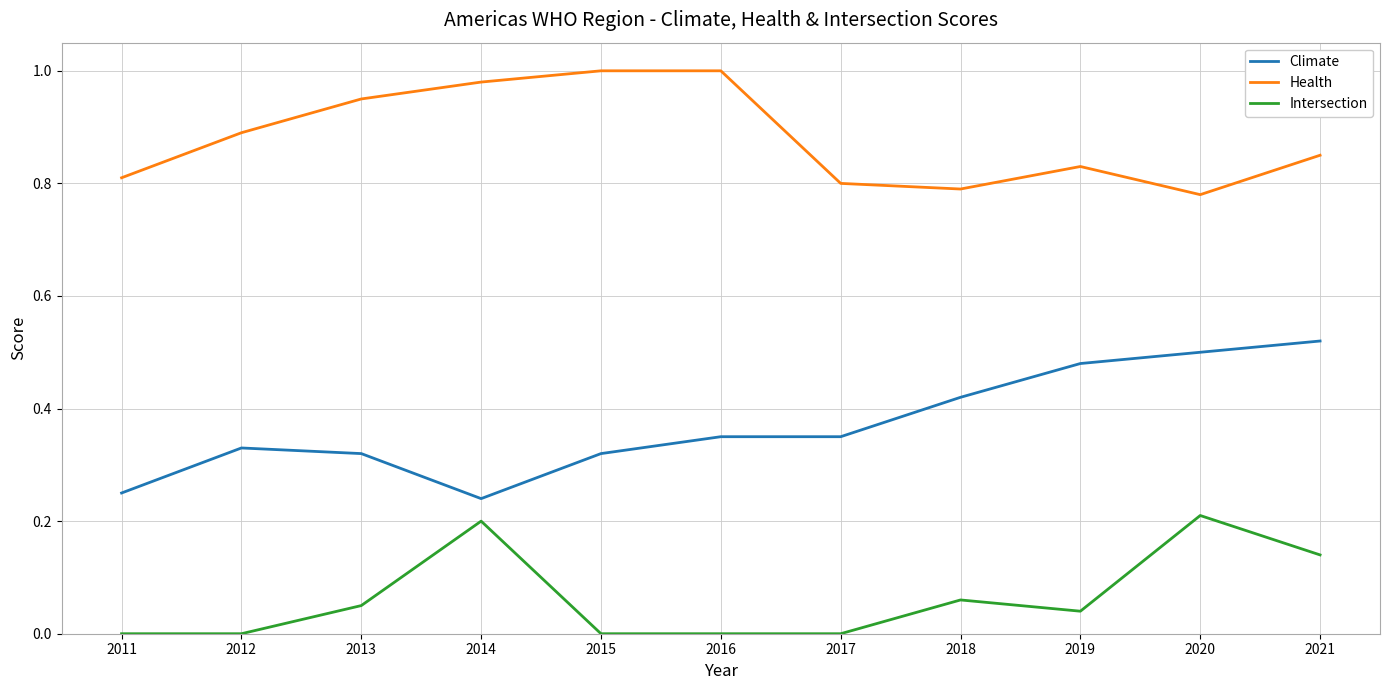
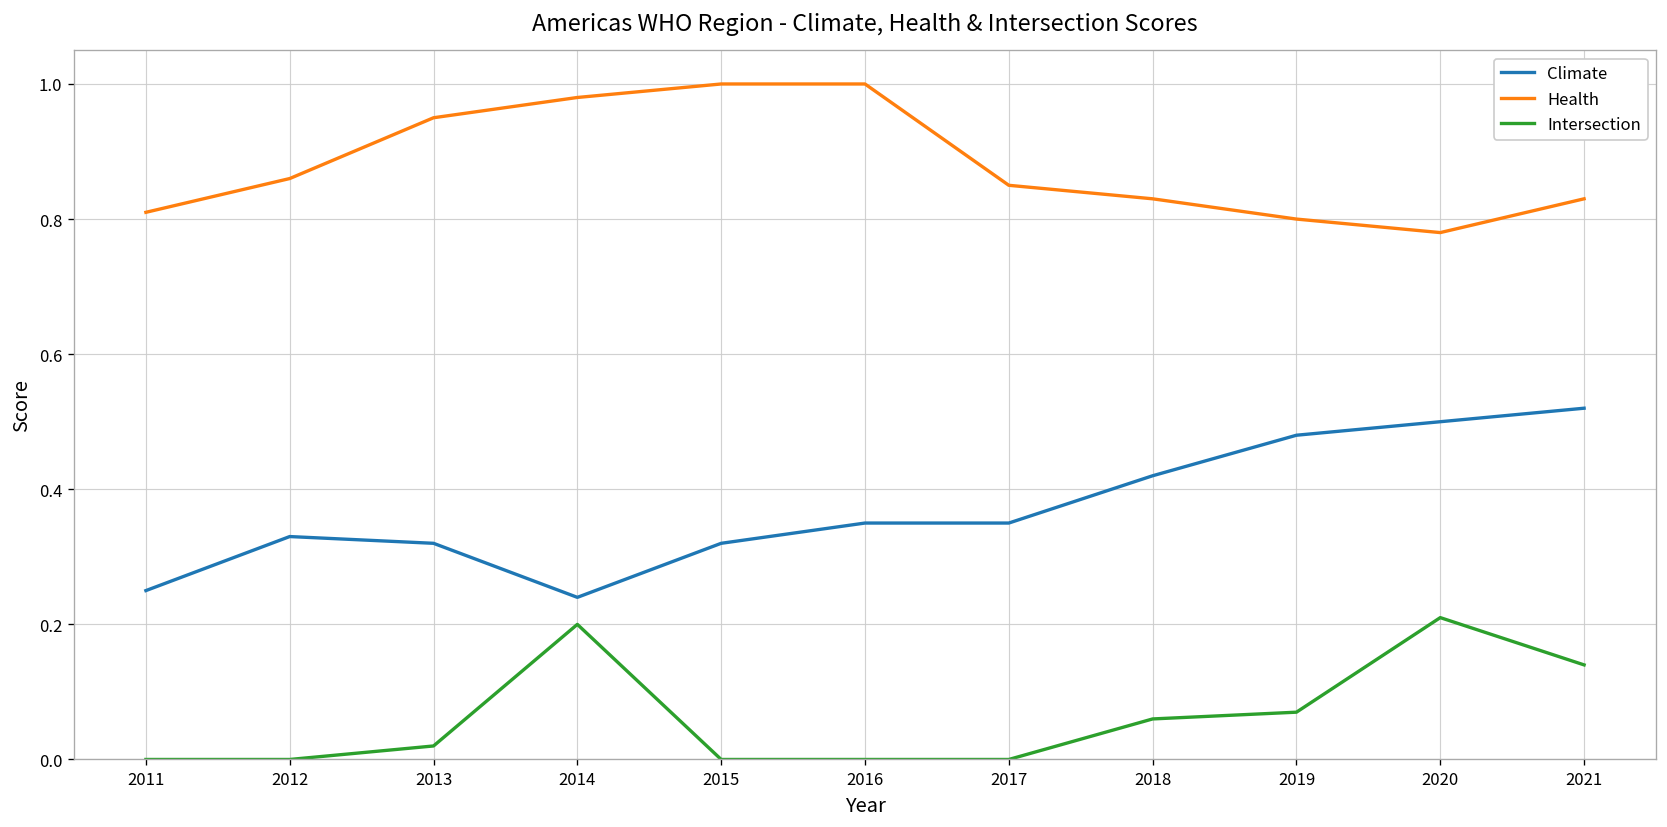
Health, 2012: 0.89 -> 0.86
Intersection, 2013: 0.05 -> 0.02
Health, 2017: 0.80 -> 0.85
Health, 2018: 0.79 -> 0.83
Health, 2019: 0.83 -> 0.80
Intersection, 2019: 0.04 -> 0.07
Health, 2021: 0.85 -> 0.83
